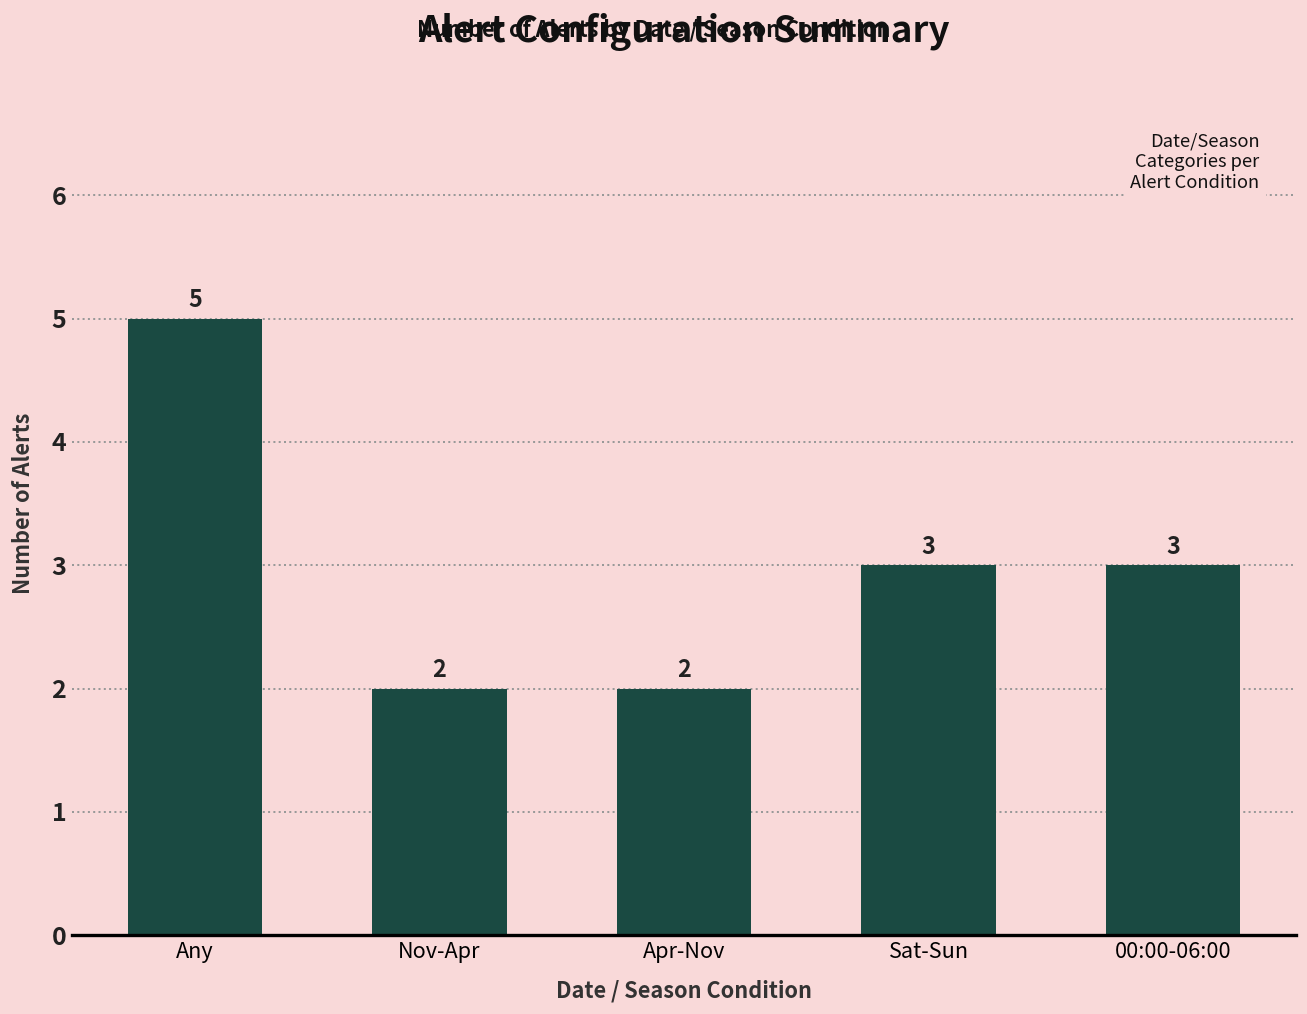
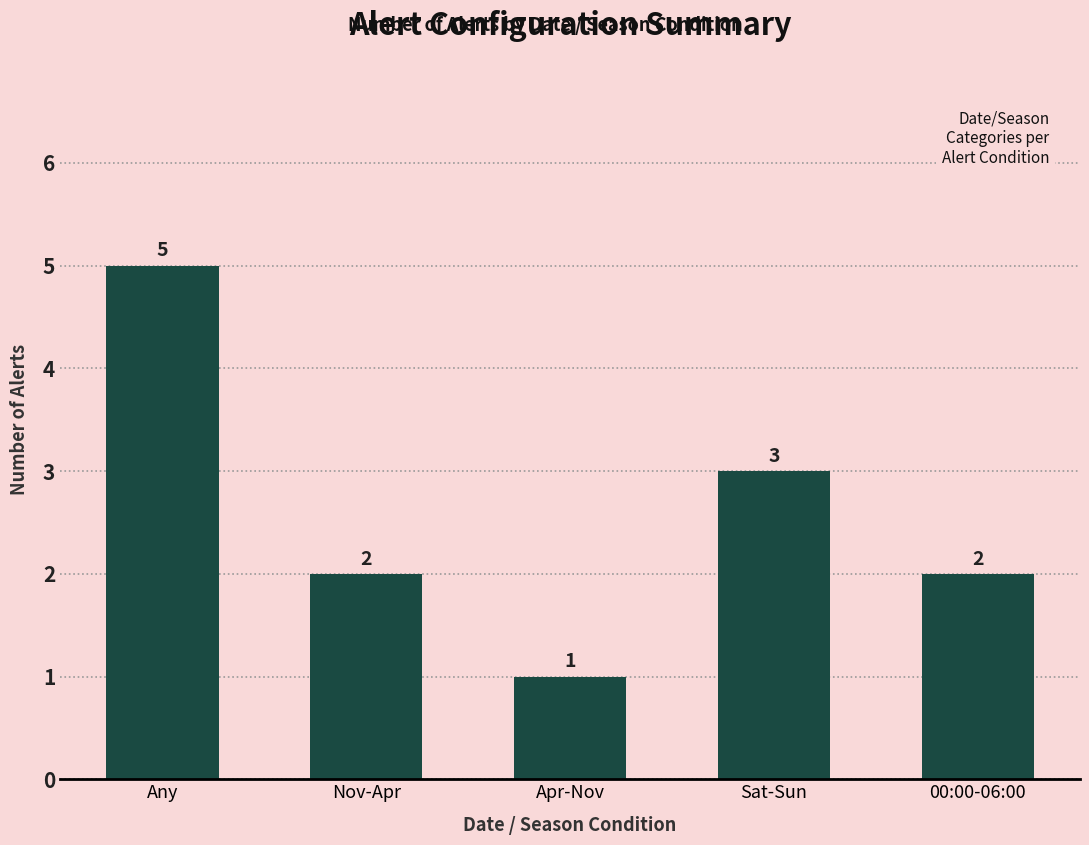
Apr-Nov: 2 -> 1
00:00-06:00: 3 -> 2
